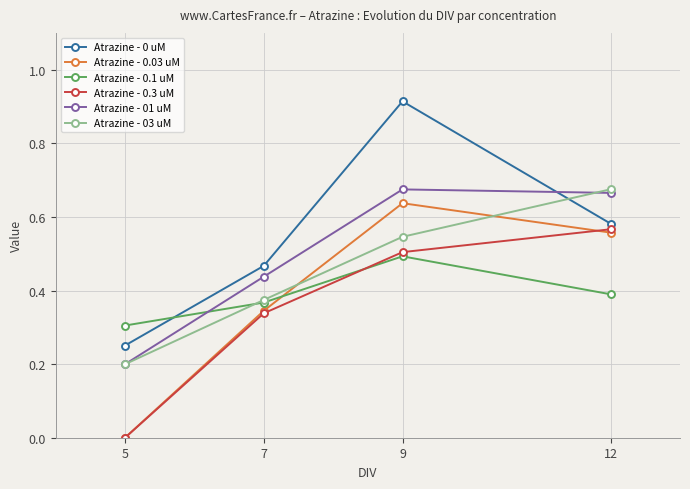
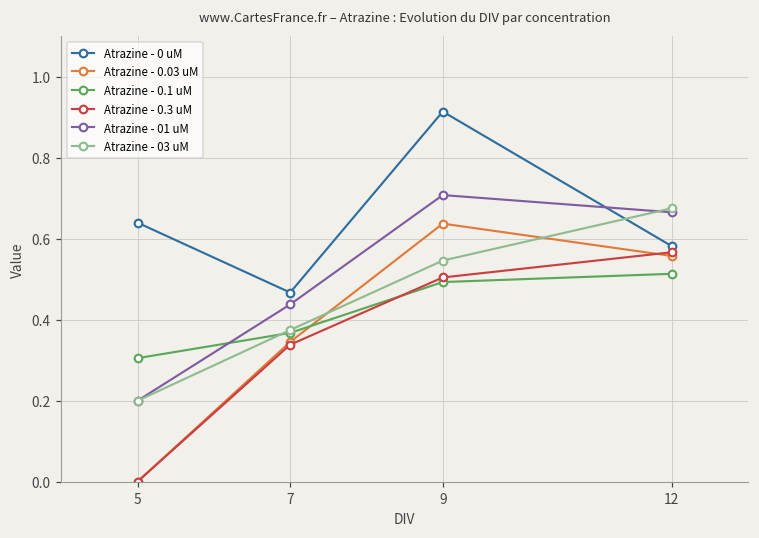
Atrazine - 0 uM, 5: 0.25 -> 0.64
Atrazine - 01 uM, 9: 0.67 -> 0.71
Atrazine - 0.1 uM, 12: 0.39 -> 0.51
